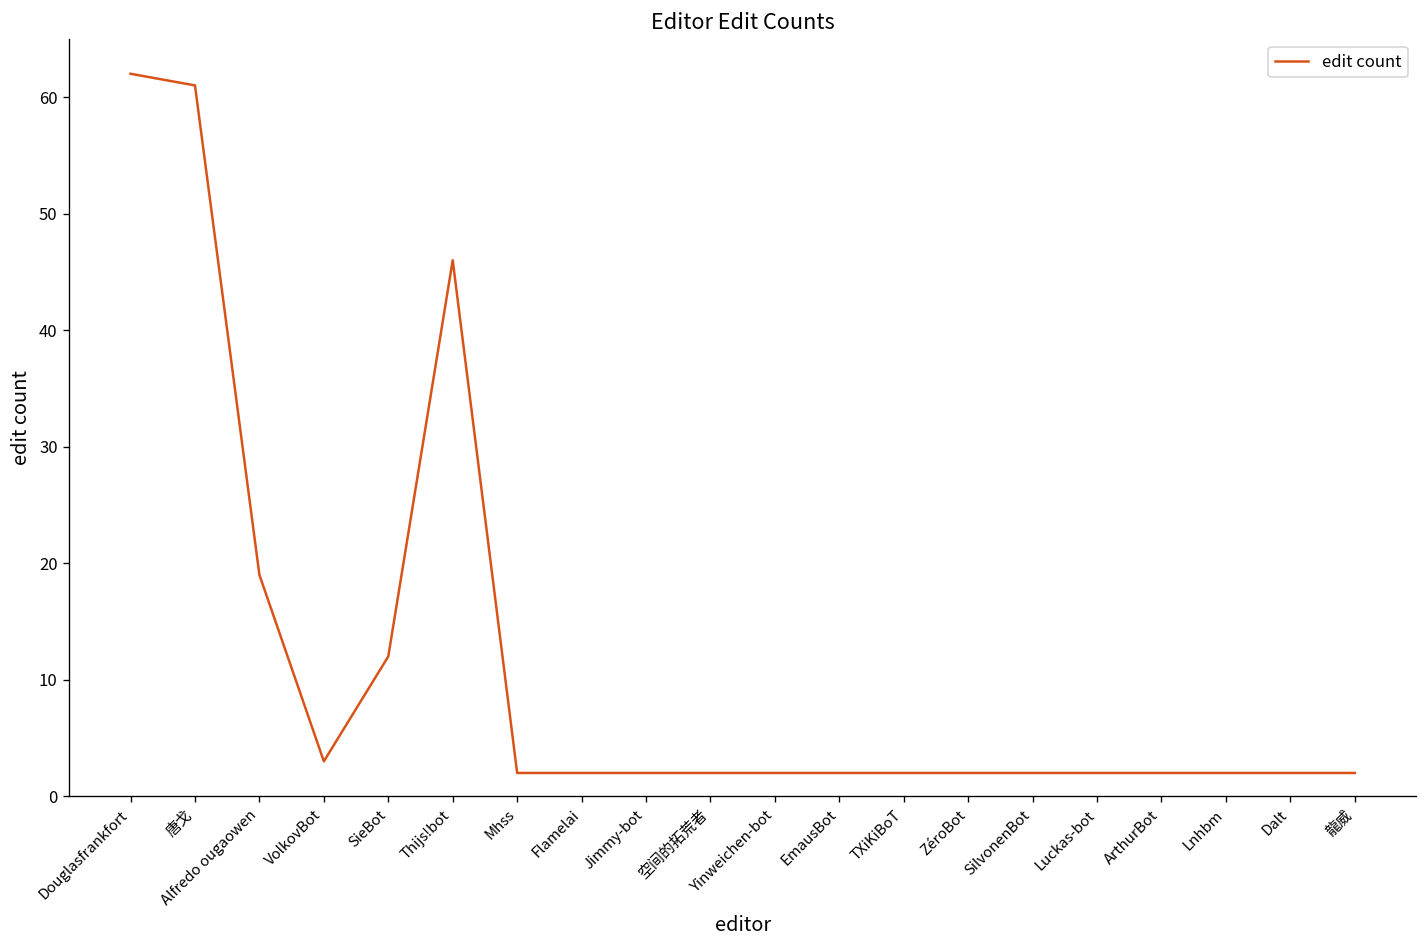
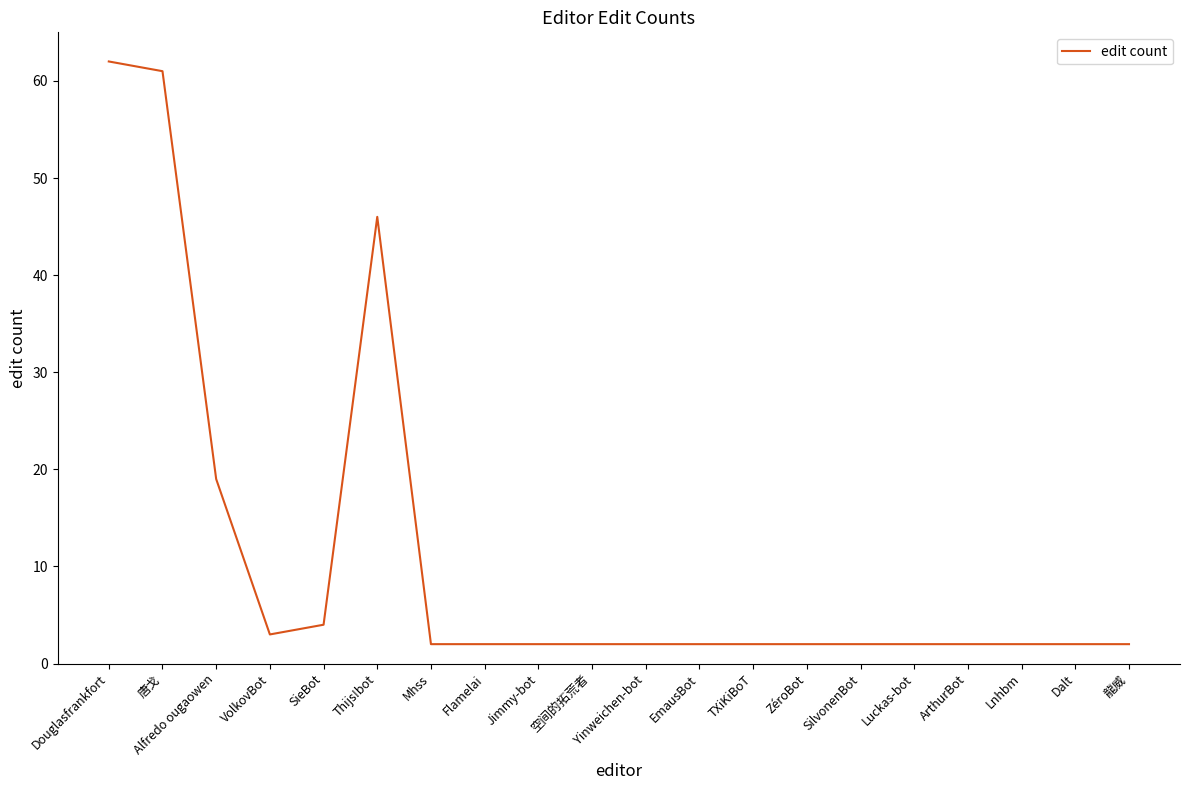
SieBot: 12 -> 4
